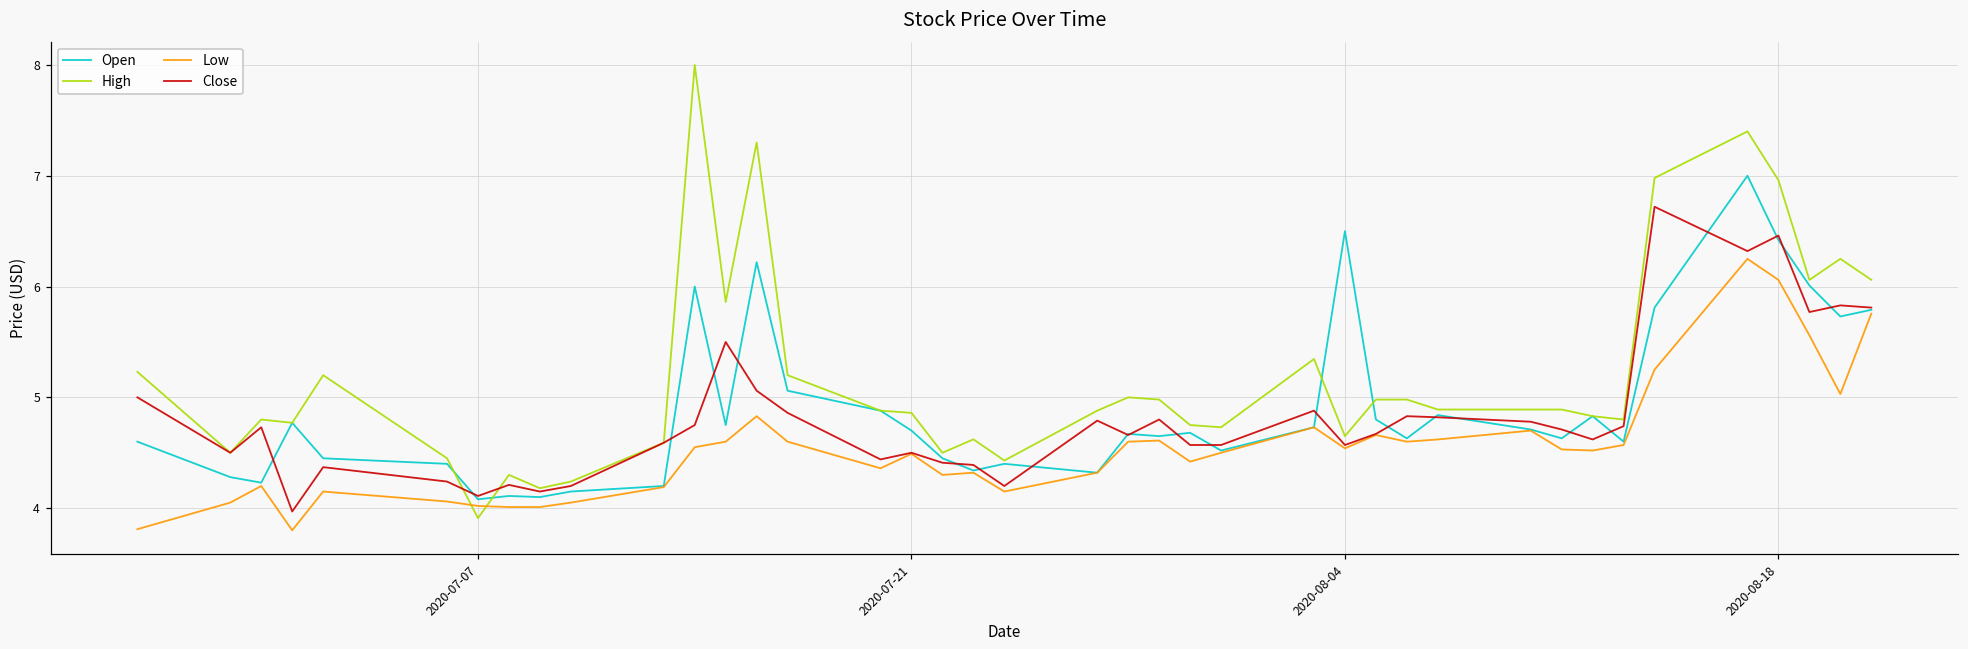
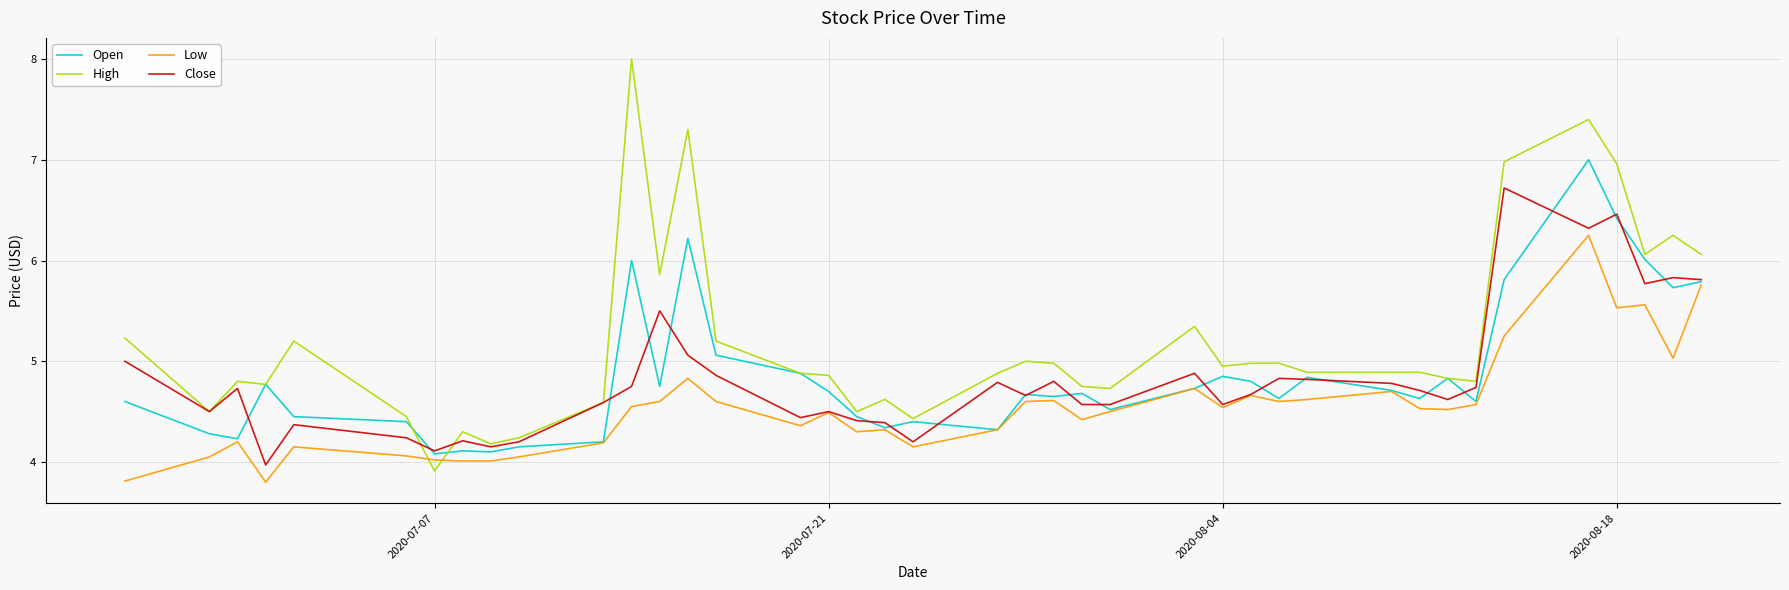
Open, 2020-08-04: 6.50 -> 4.85
High, 2020-08-04: 4.65 -> 4.95
Low, 2020-08-18: 6.06 -> 5.53
